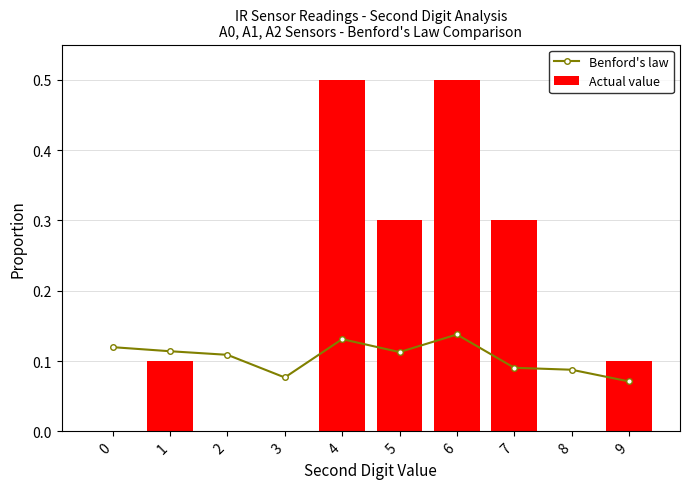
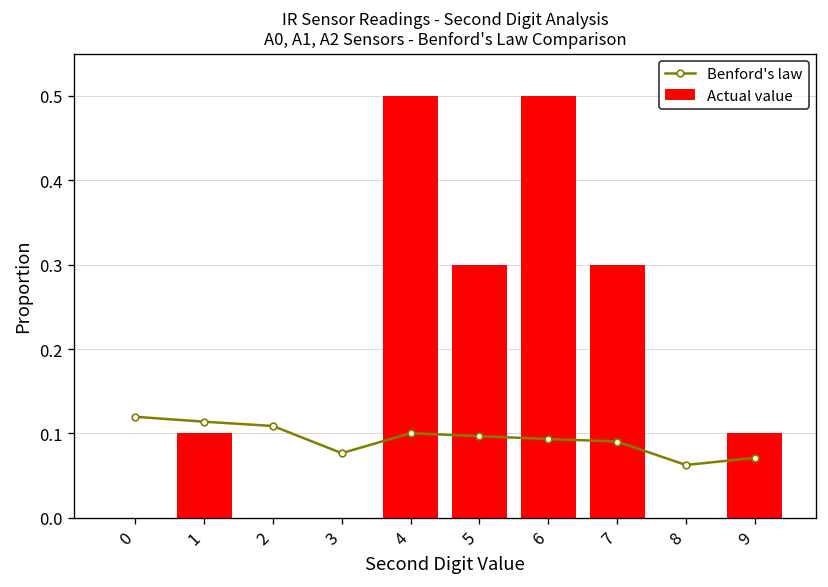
Benford's law, 4: 0.13 -> 0.10
Benford's law, 5: 0.11 -> 0.10
Benford's law, 6: 0.14 -> 0.09
Benford's law, 8: 0.09 -> 0.06
